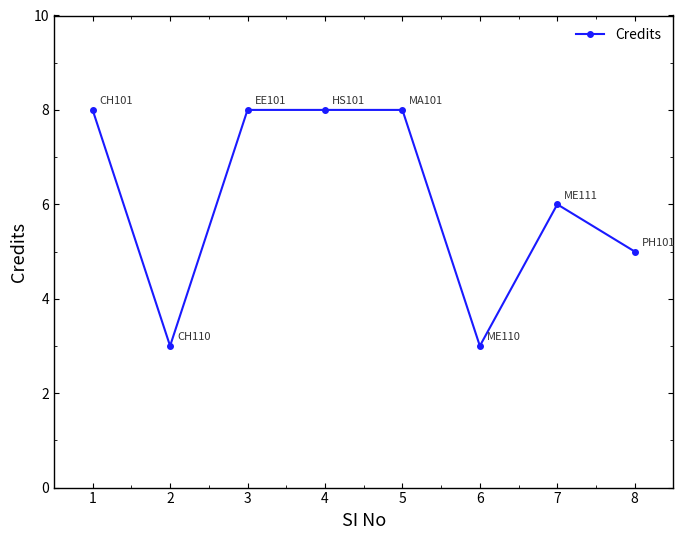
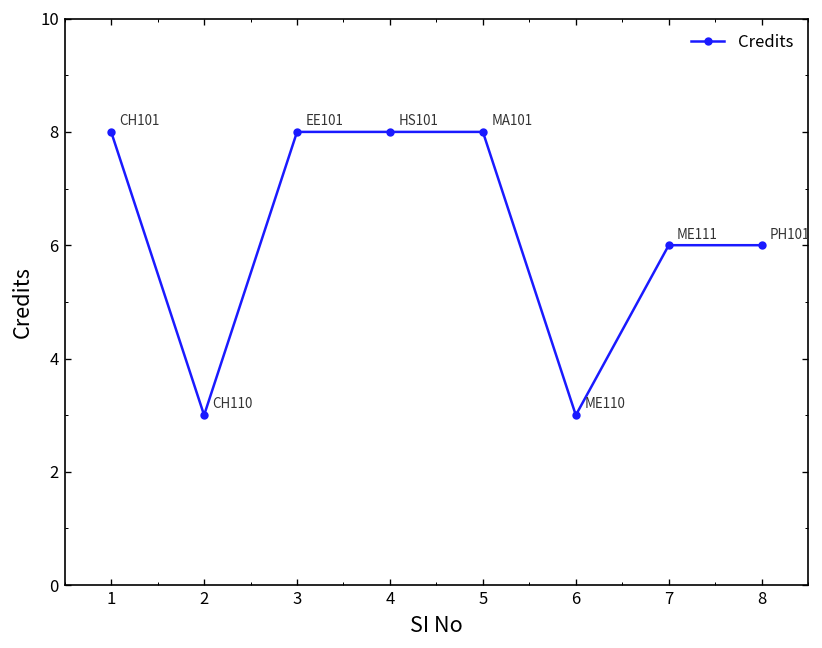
8: 5 -> 6
